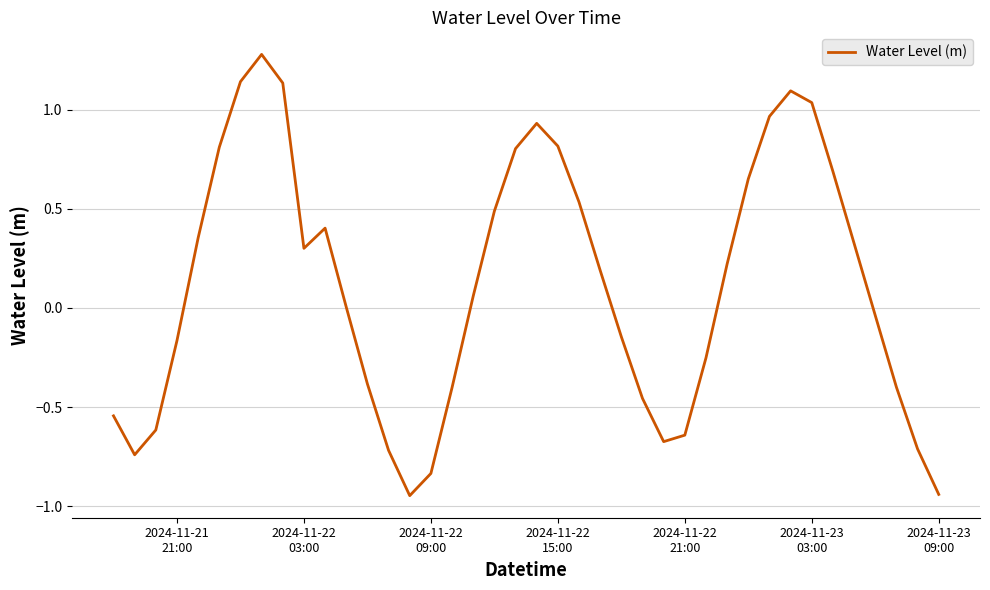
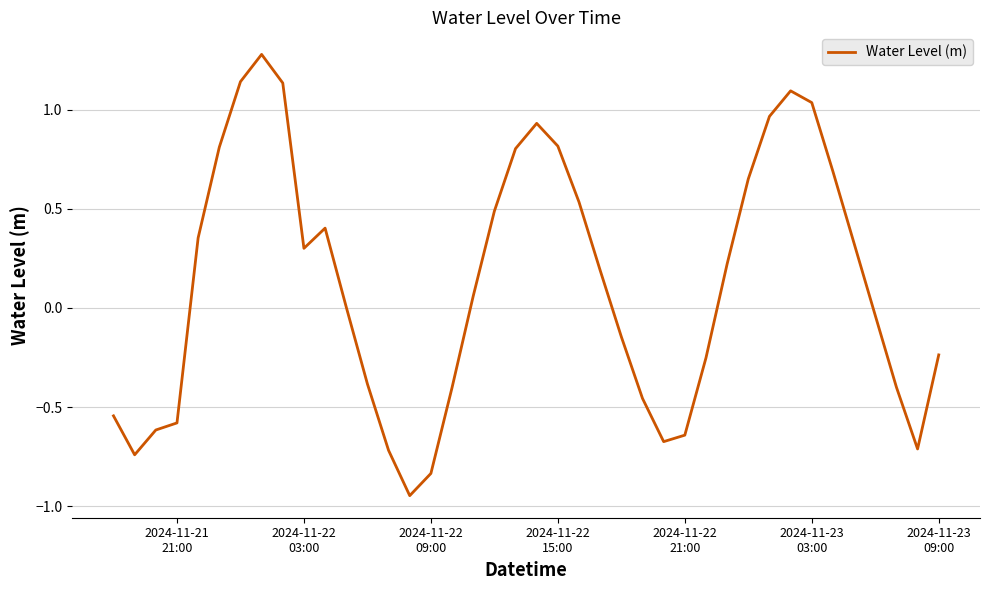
2024-11-21 21:00: -0.16 -> -0.58
2024-11-23 09:00: -0.94 -> -0.24
